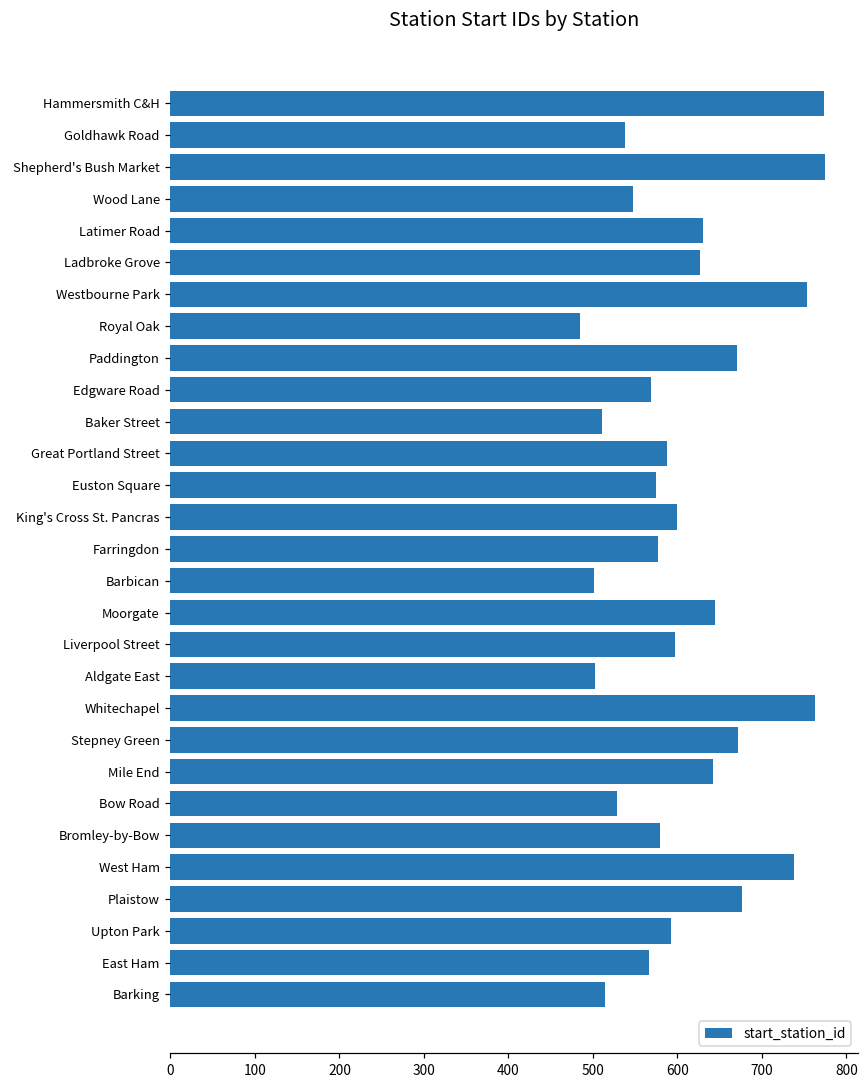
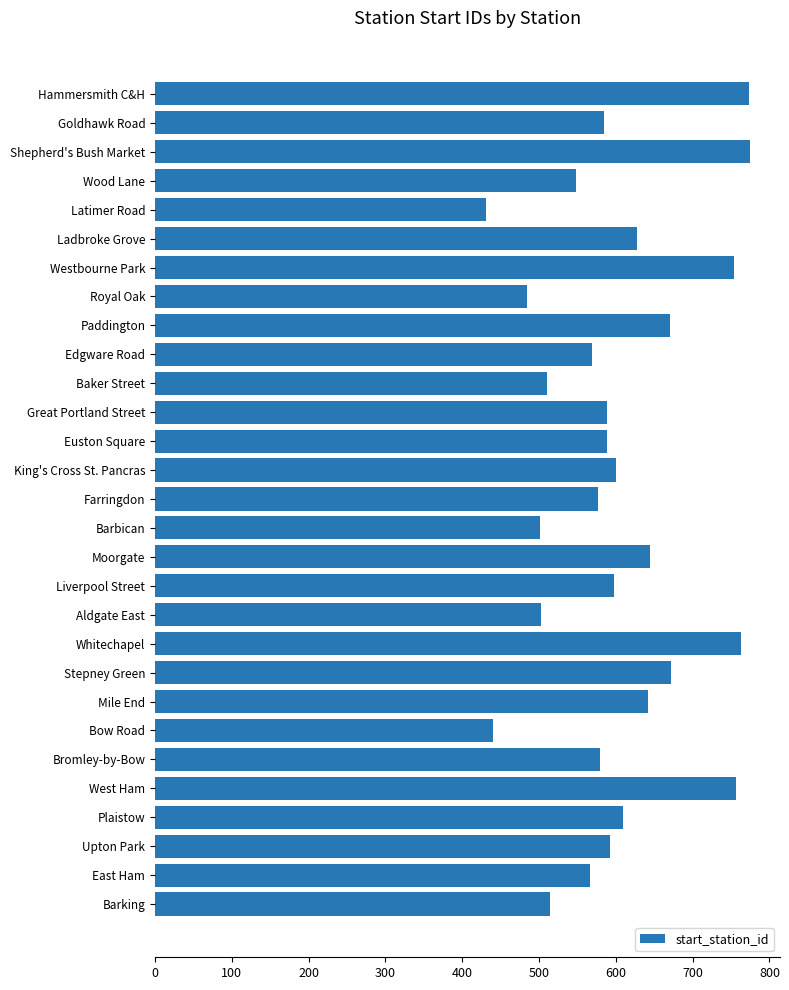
Goldhawk Road: 540 -> 590
Latimer Road: 630 -> 430
Euston Square: 580 -> 590
Bow Road: 530 -> 440
West Ham: 740 -> 760
Plaistow: 680 -> 610
